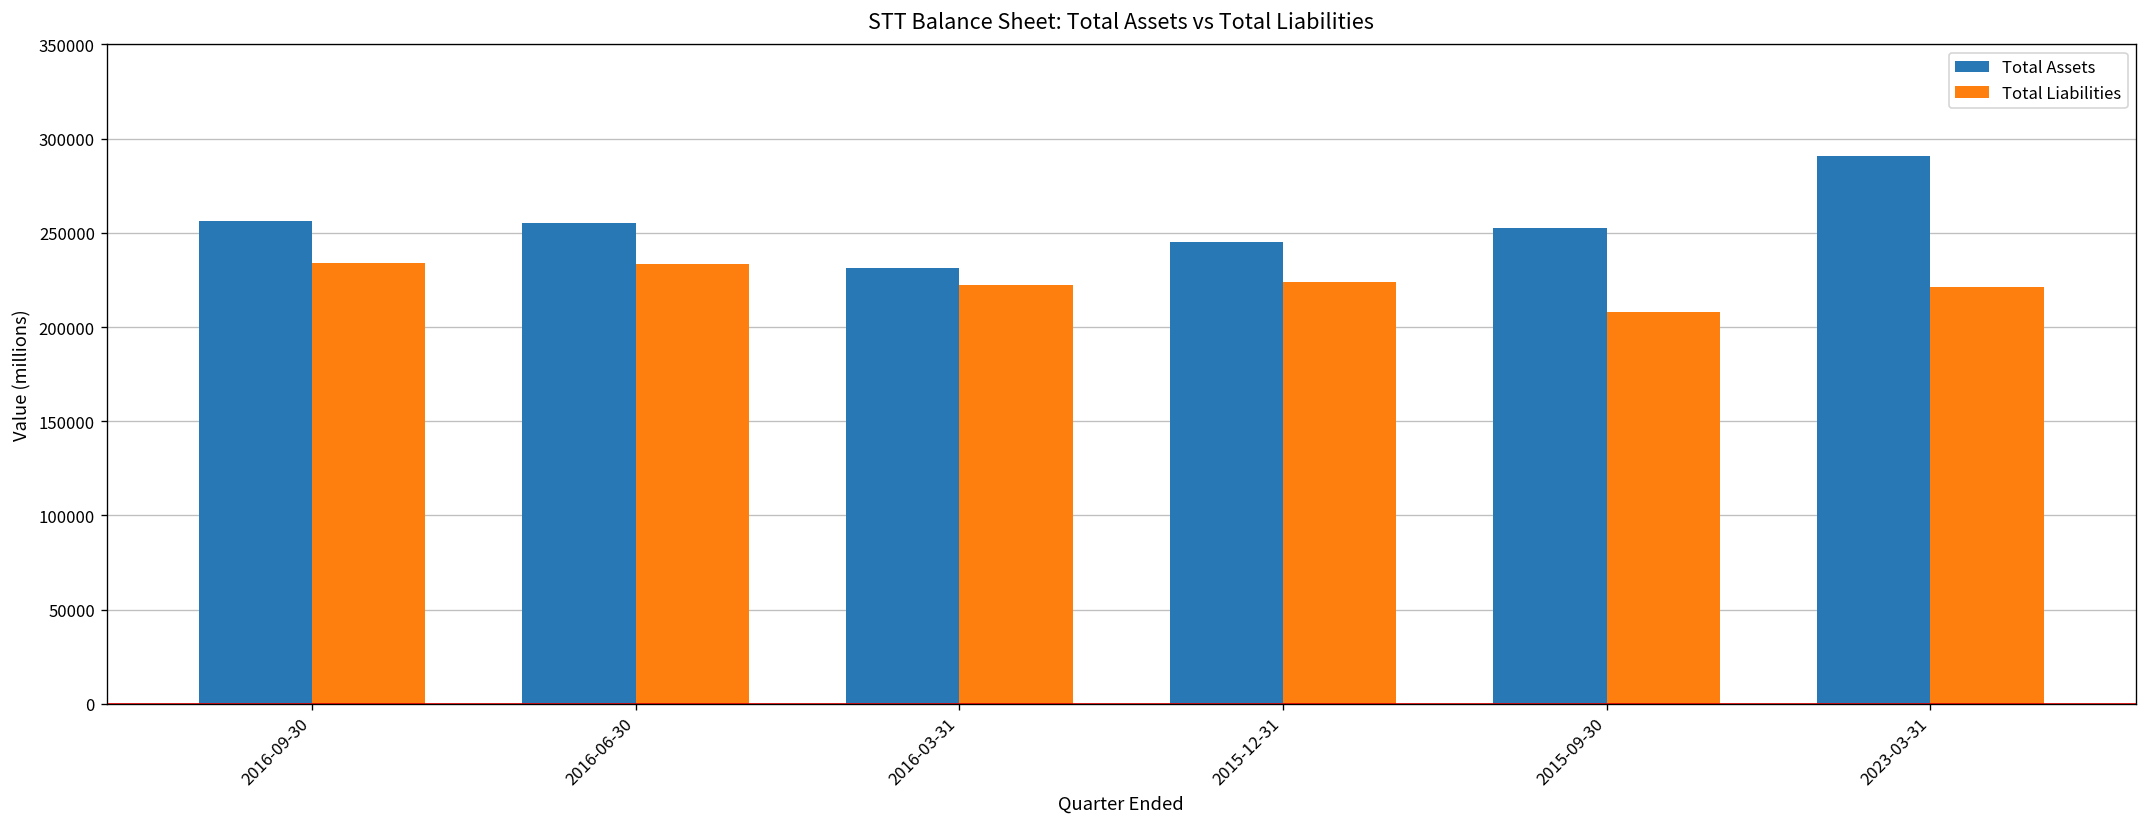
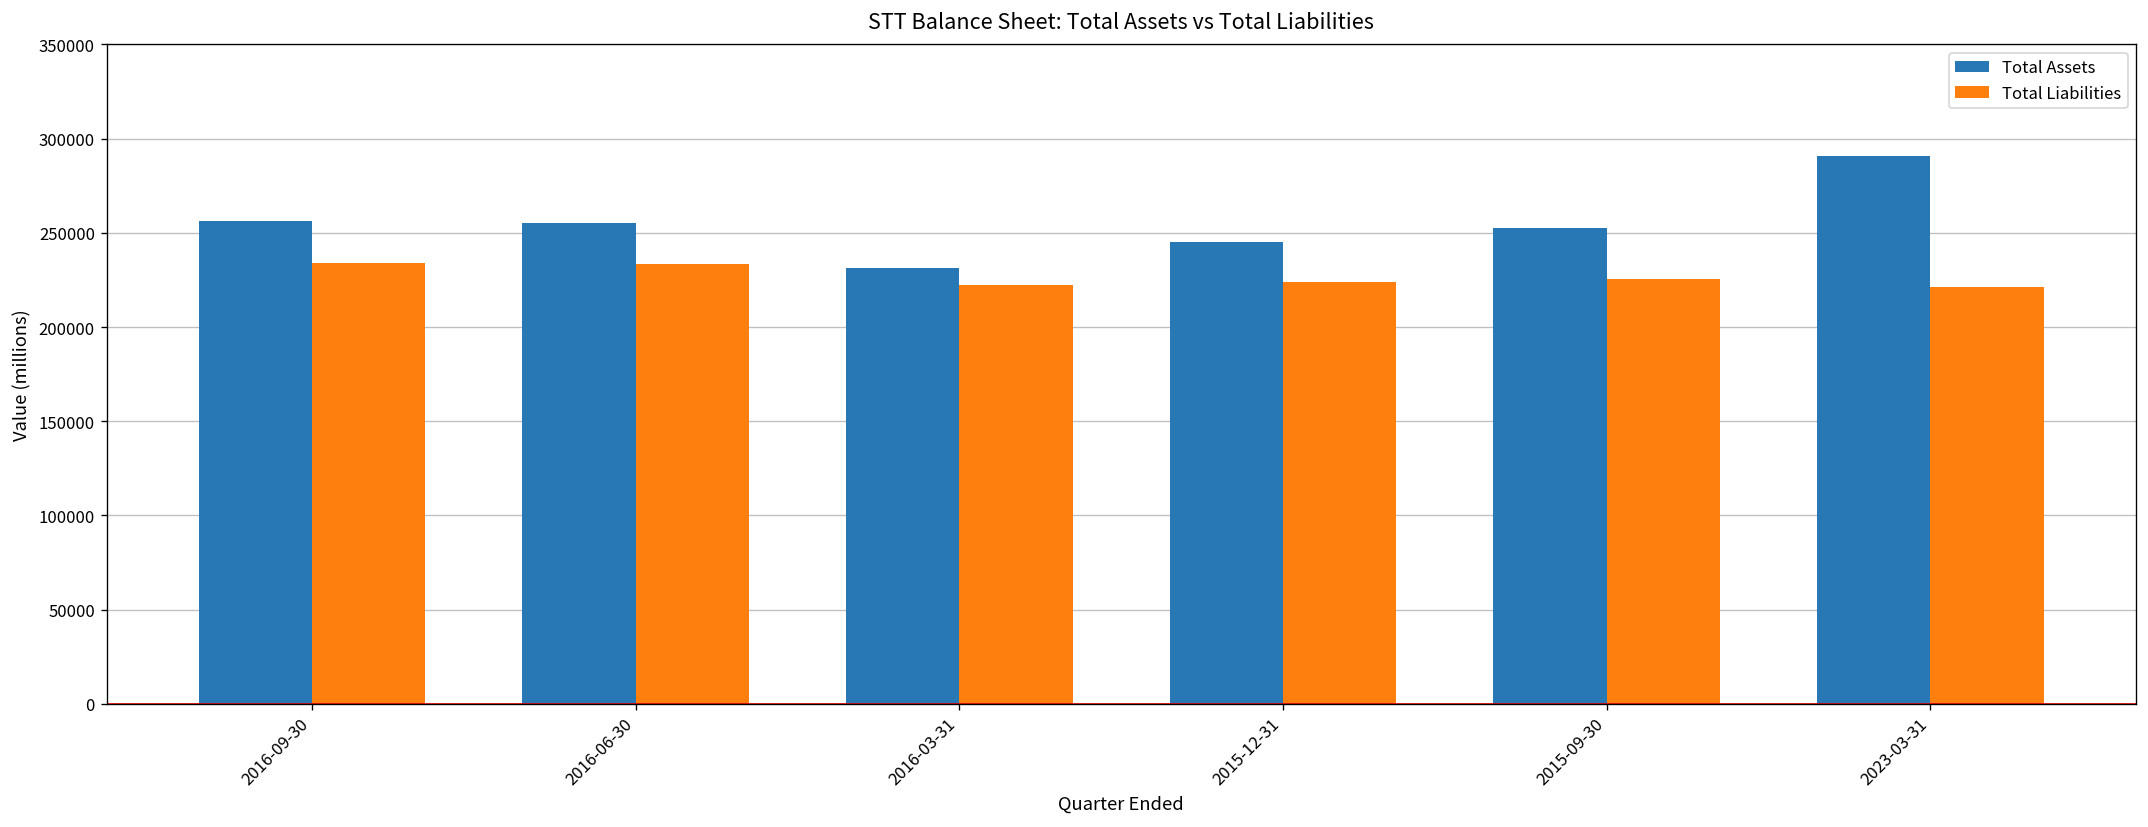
Total Liabilities, 2015-09-30: 208000 -> 226000
